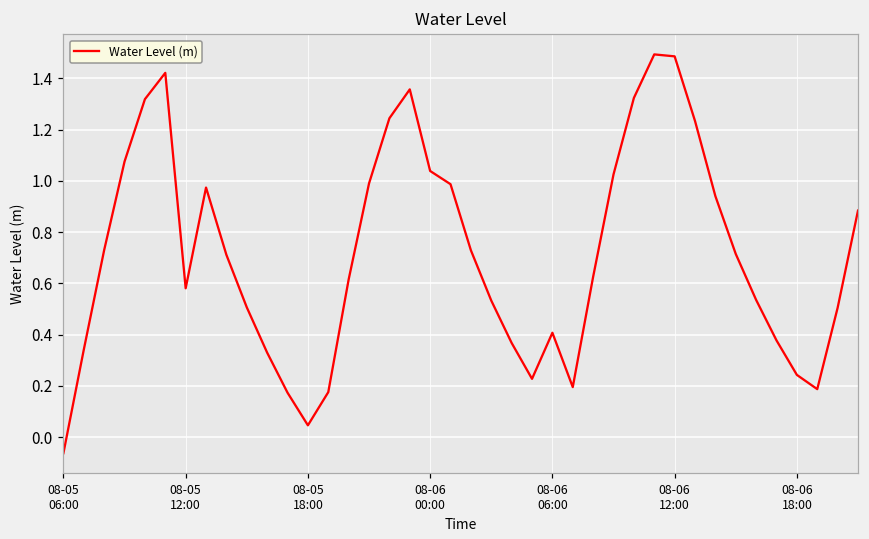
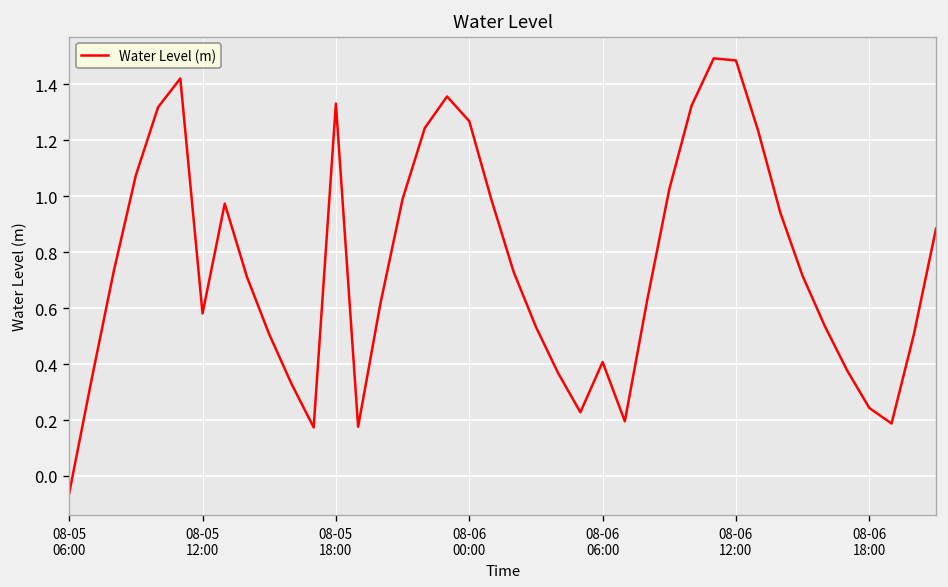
08-05 18:00: 0.05 -> 1.33
08-06 00:00: 1.04 -> 1.27
